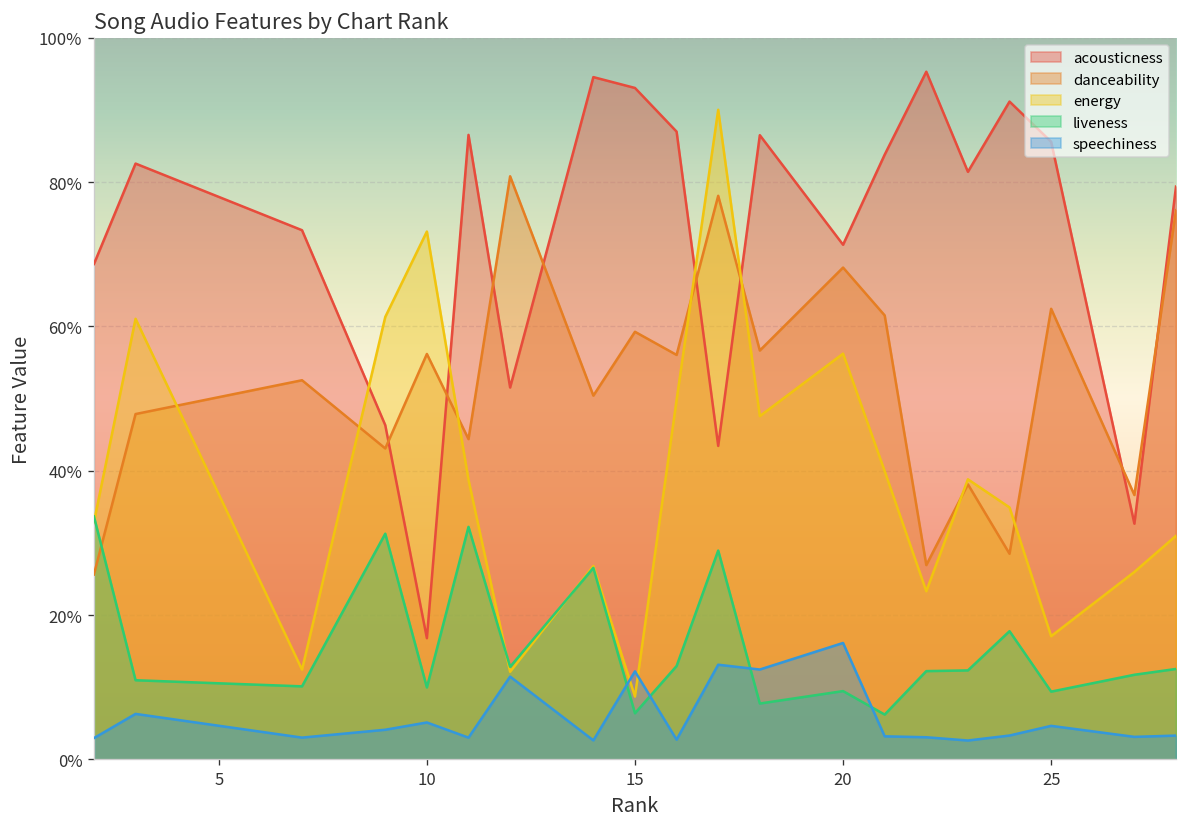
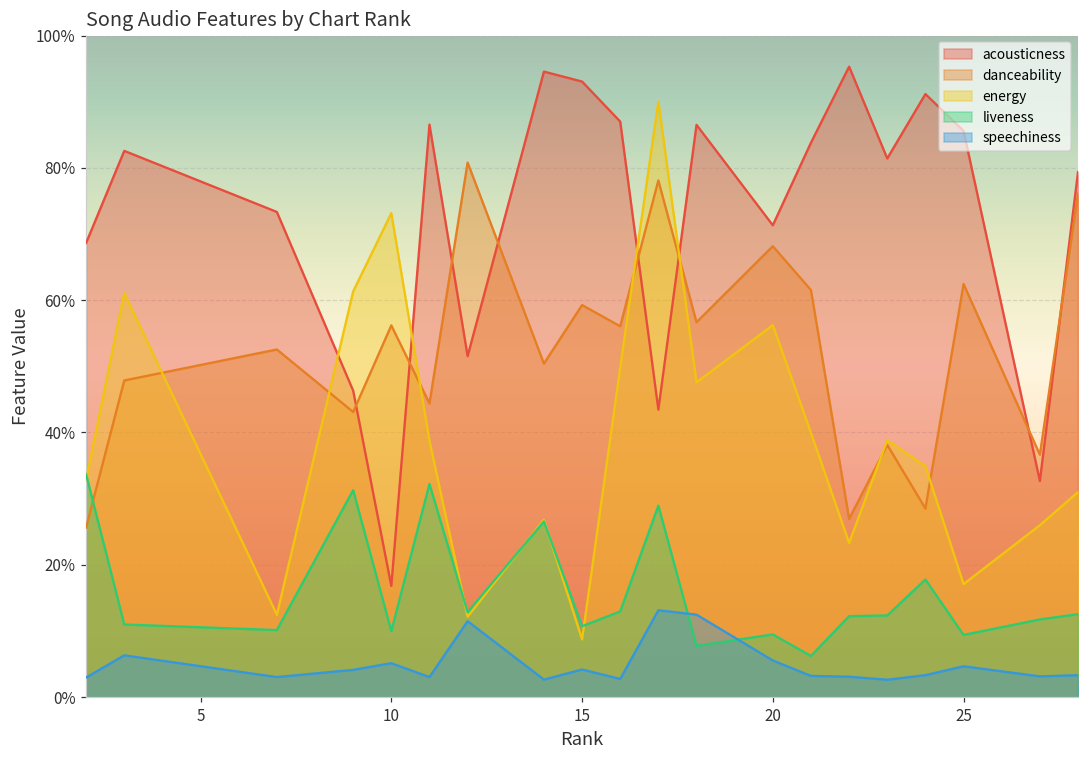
liveness, 15: 6% -> 11%
speechiness, 15: 12% -> 4%
speechiness, 20: 16% -> 6%
